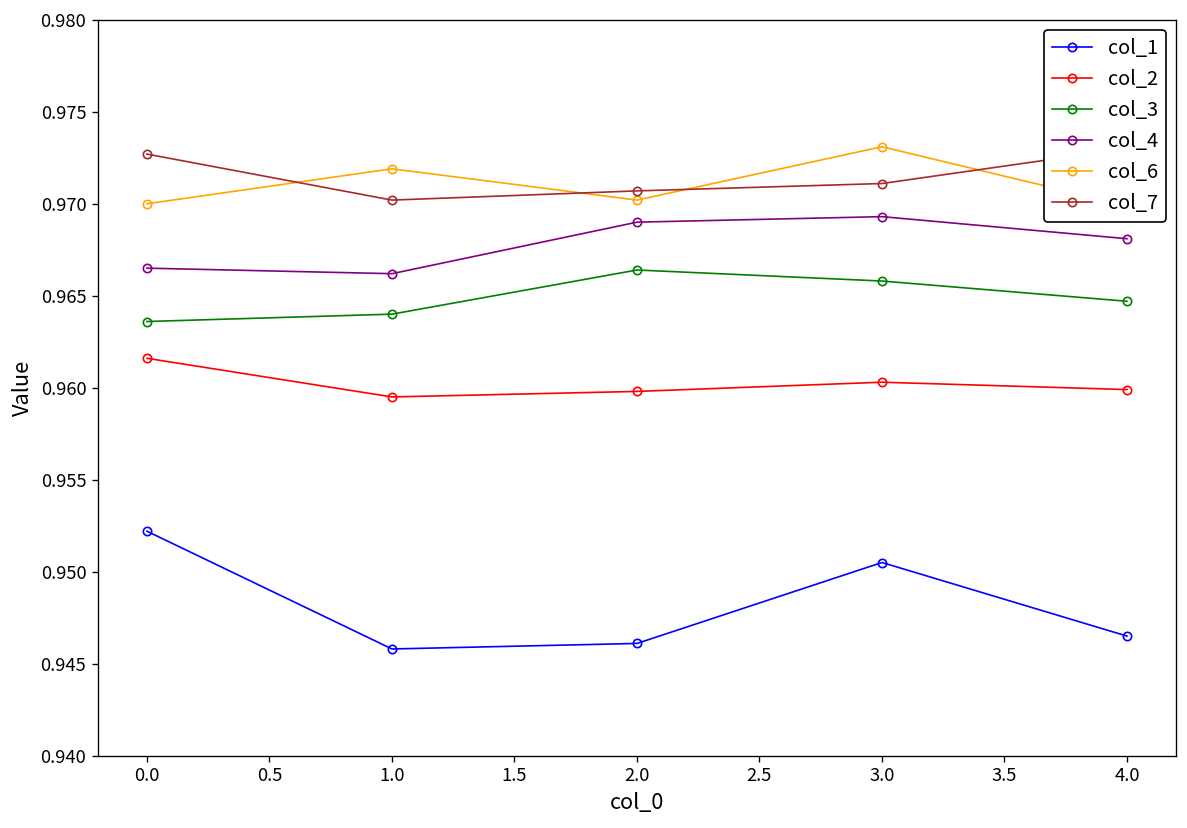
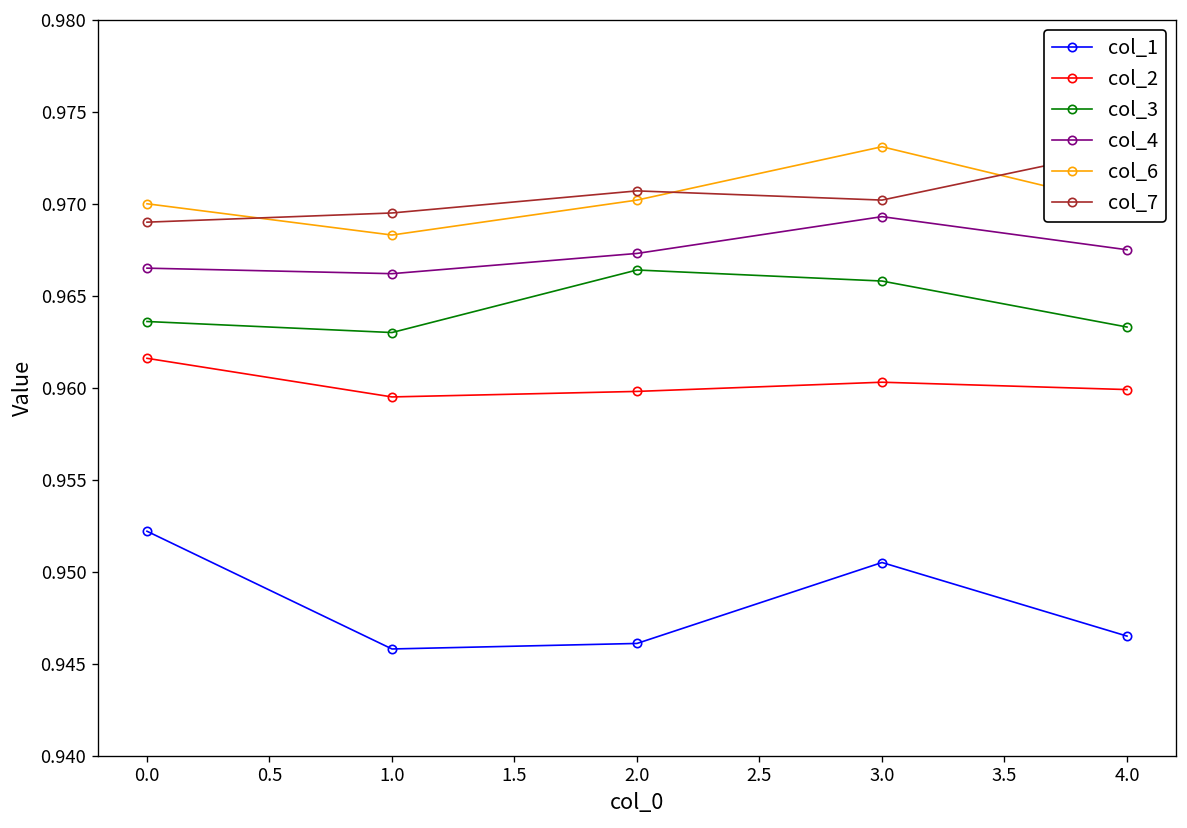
col_7, 0.0: 0.9727 -> 0.9690
col_3, 1.0: 0.964 -> 0.963
col_6, 1.0: 0.9719 -> 0.9683
col_7, 1.0: 0.9702 -> 0.9695
col_4, 2.0: 0.9690 -> 0.9673
col_7, 3.0: 0.9711 -> 0.9702
col_3, 4.0: 0.9647 -> 0.9633
col_4, 4.0: 0.9681 -> 0.9675
